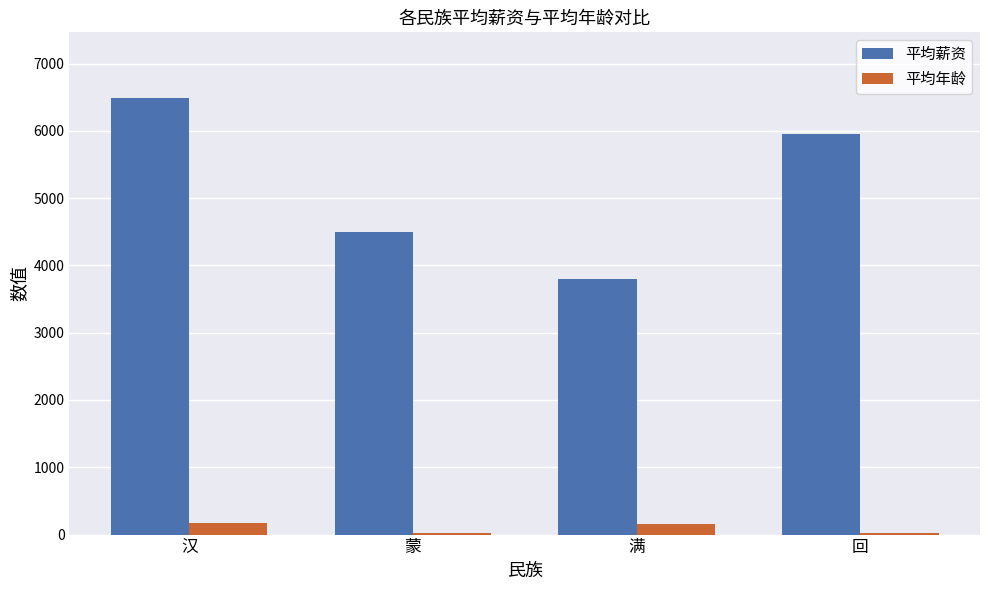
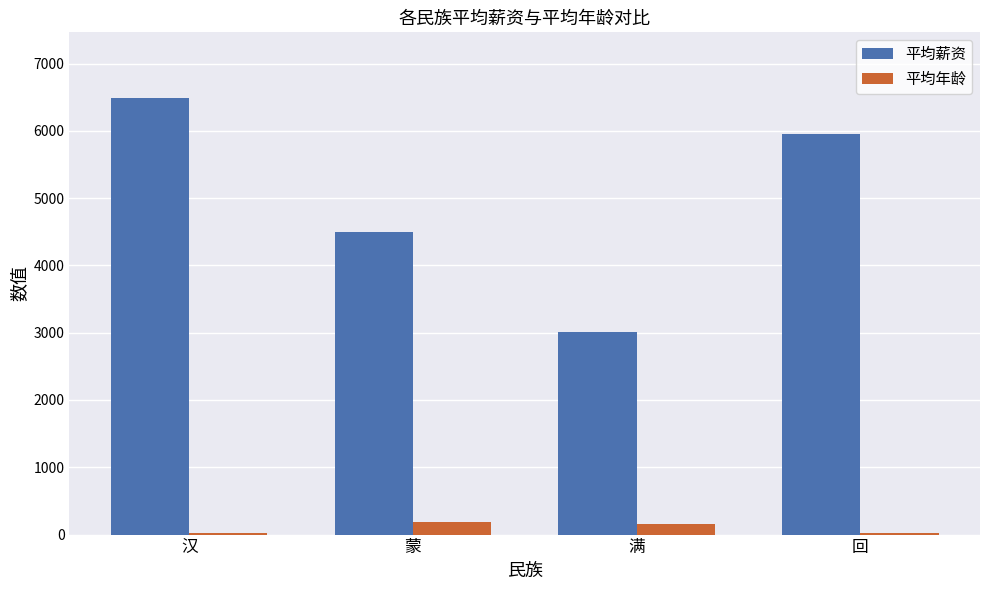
平均年龄, 汉: 200 -> 0
平均年龄, 蒙: 0 -> 200
平均薪资, 满: 3800 -> 3000
